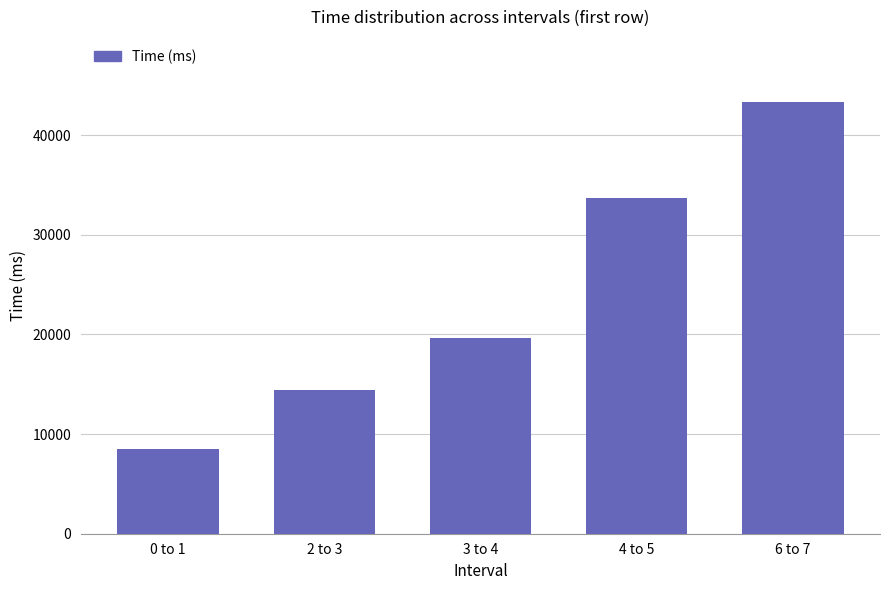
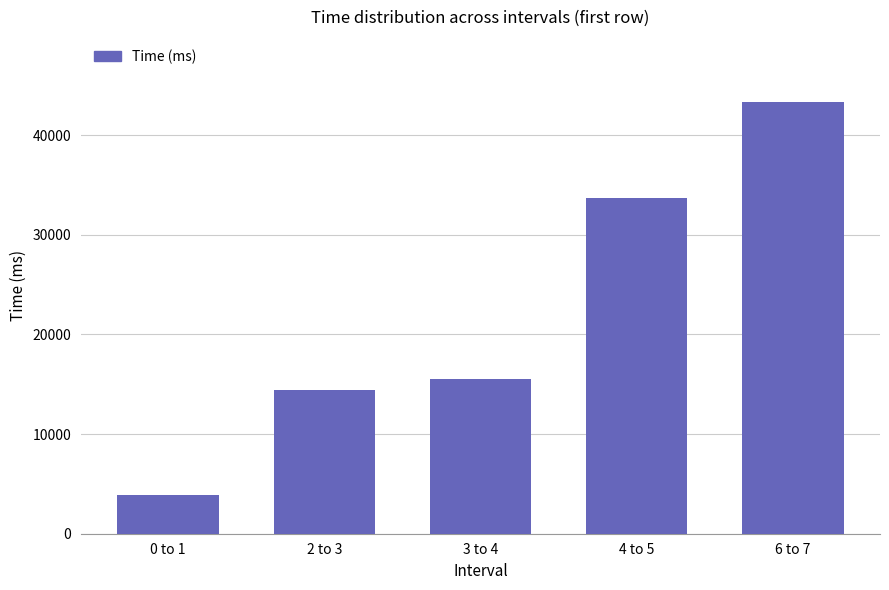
0 to 1: 8000 -> 4000
3 to 4: 20000 -> 16000
